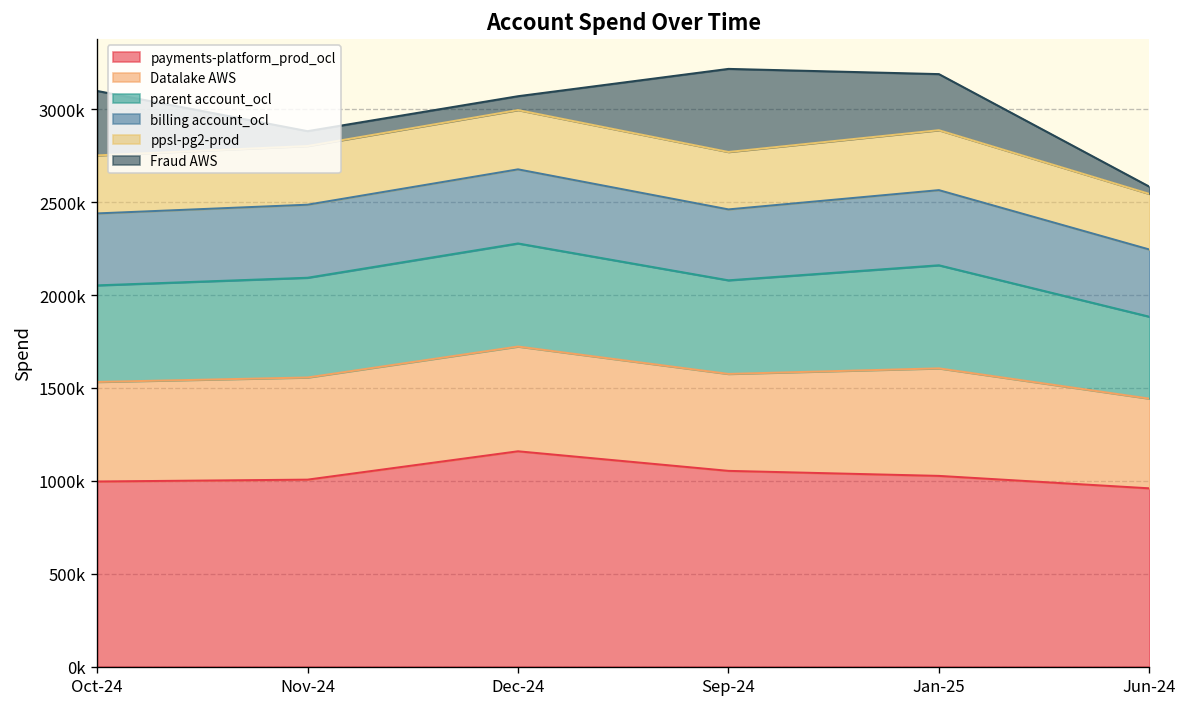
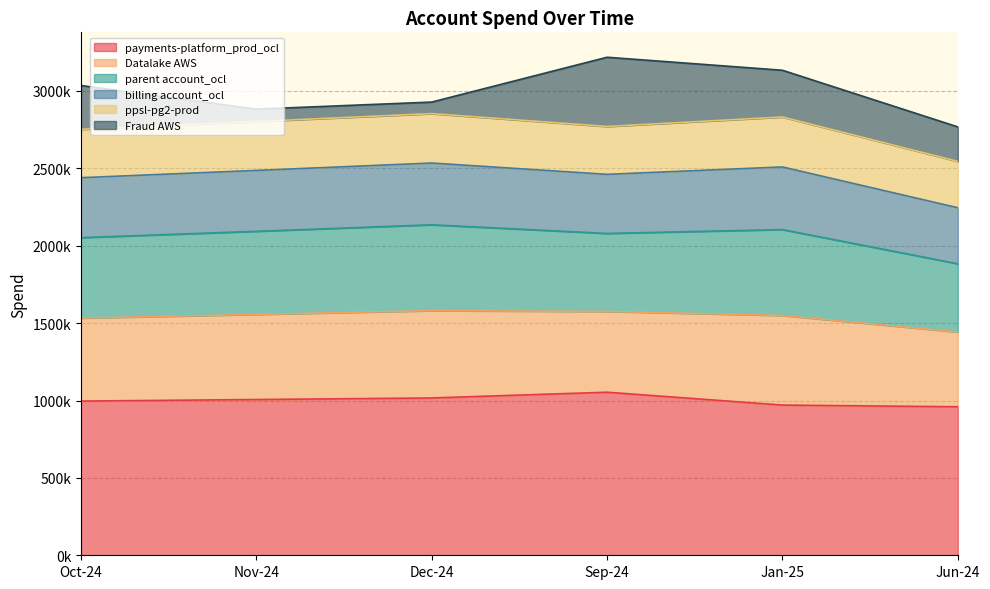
Fraud AWS, Oct-24: 350000 -> 280000
payments-platform_prod_ocl, Dec-24: 1160000 -> 1020000
payments-platform_prod_ocl, Jan-25: 1030000 -> 970000
Fraud AWS, Jun-24: 40000 -> 220000
